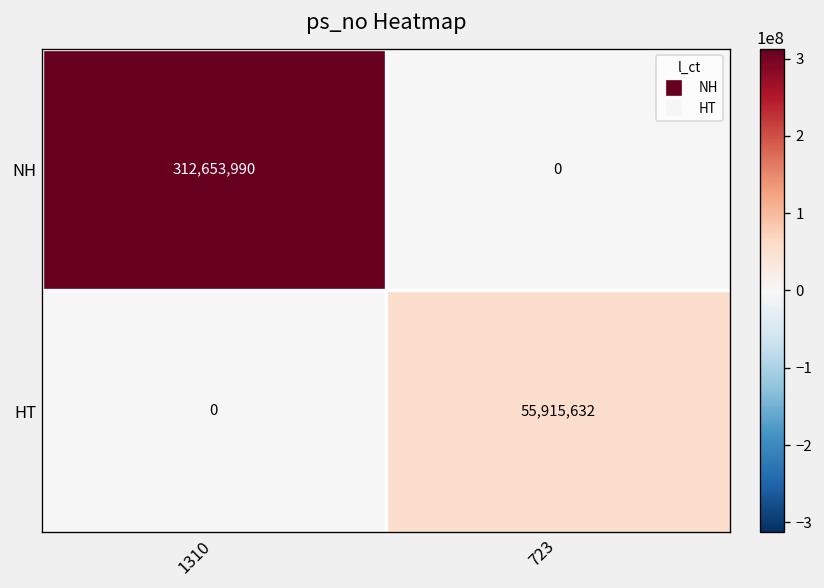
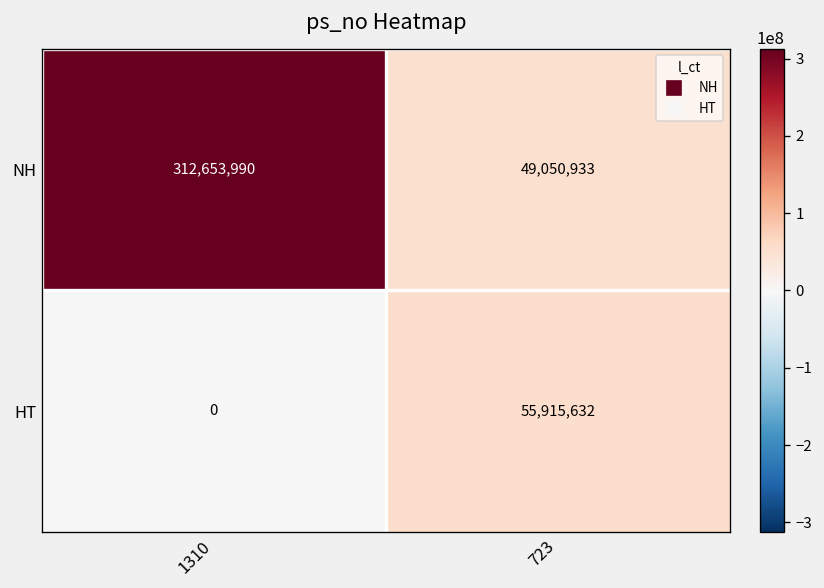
NH, 723: 0 -> 49,050,933
